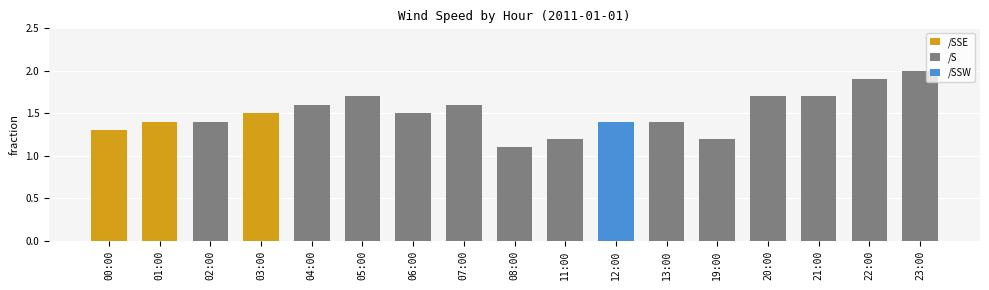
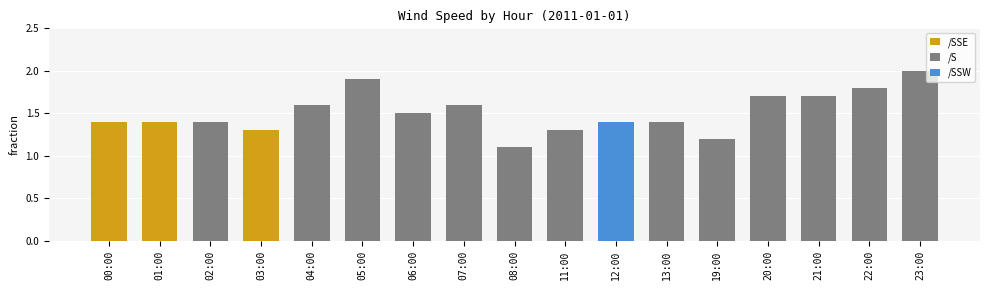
/SSE, 00:00: 1.3 -> 1.4
/SSE, 03:00: 1.5 -> 1.3
/S, 05:00: 1.7 -> 1.9
/S, 11:00: 1.2 -> 1.3
/S, 22:00: 1.9 -> 1.8
